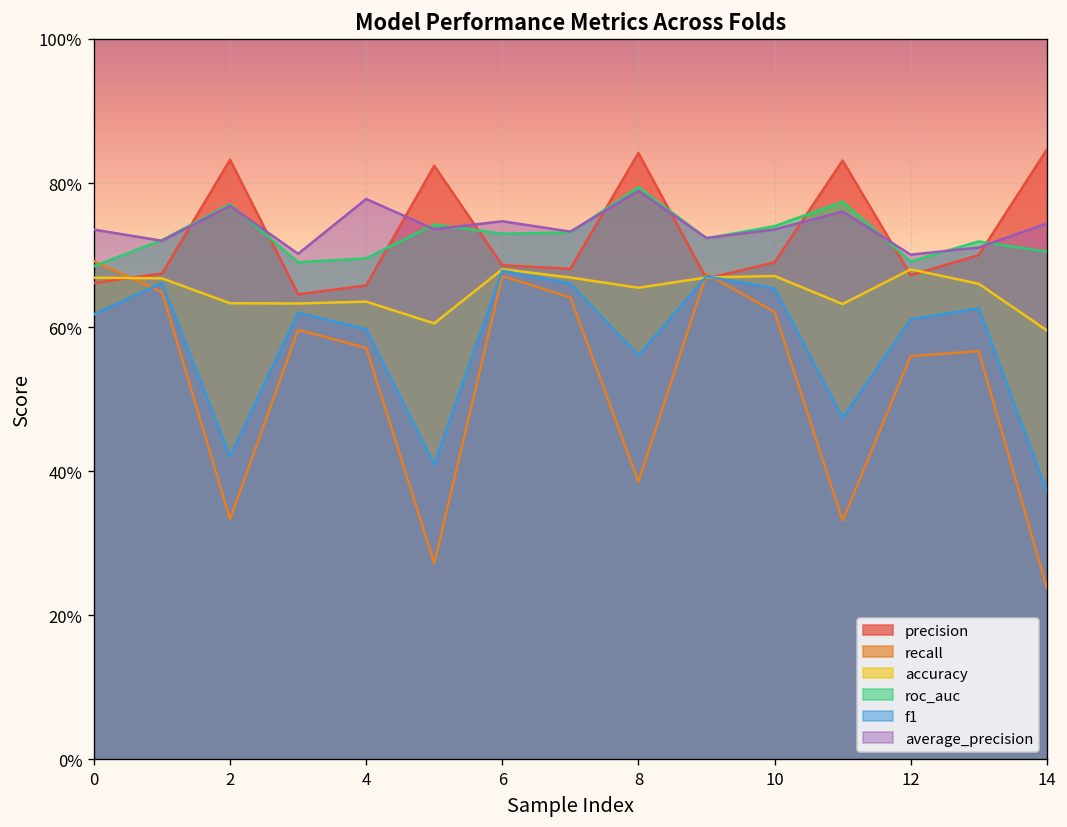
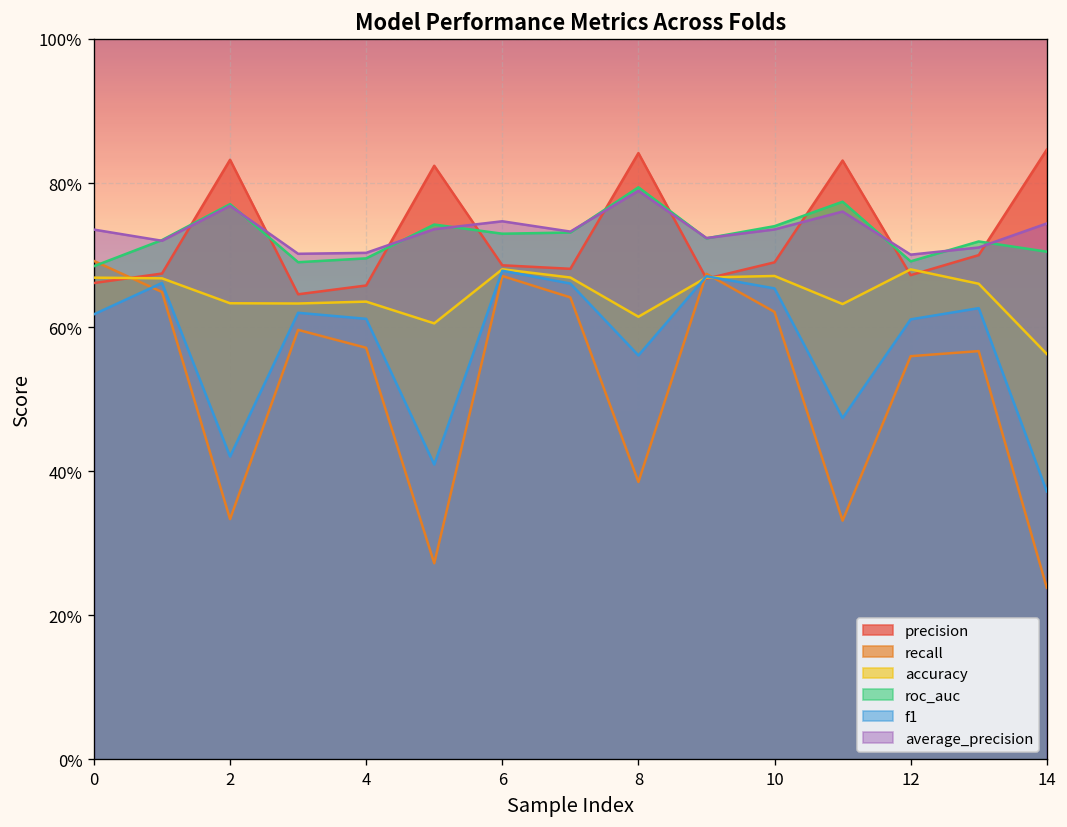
f1, 4: 60% -> 61%
average_precision, 4: 78% -> 70%
accuracy, 8: 65% -> 61%
accuracy, 14: 60% -> 56%
